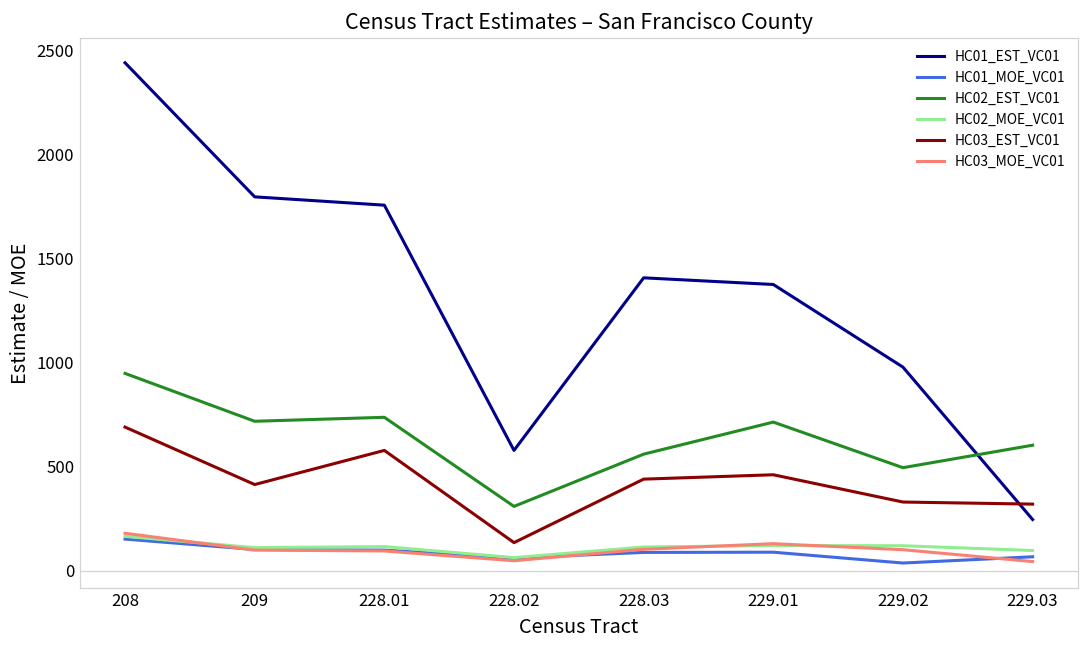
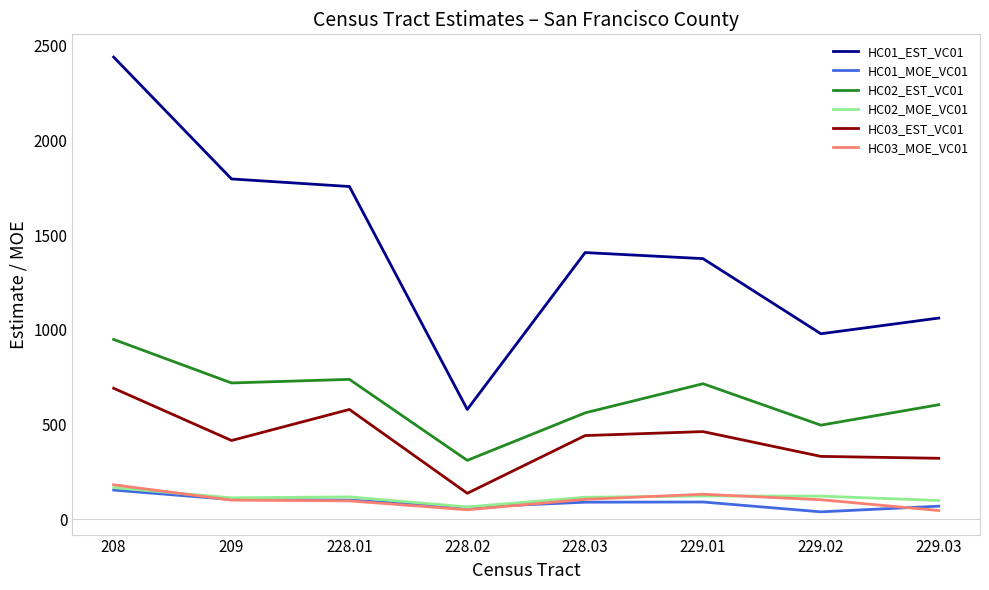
HC01_EST_VC01, 229.03: 250 -> 1060
